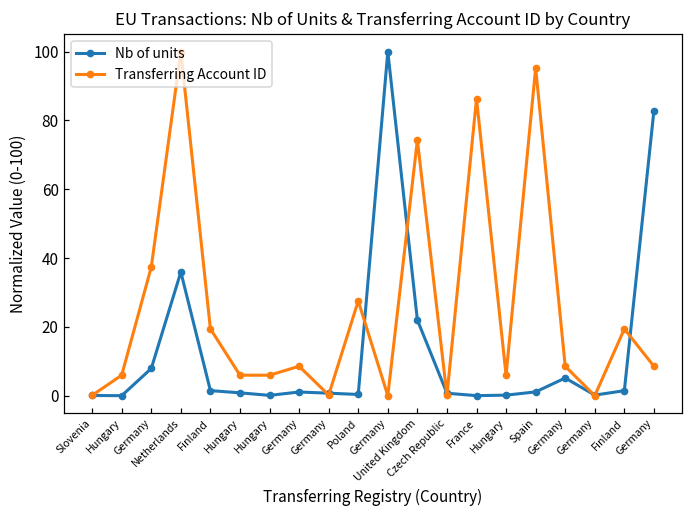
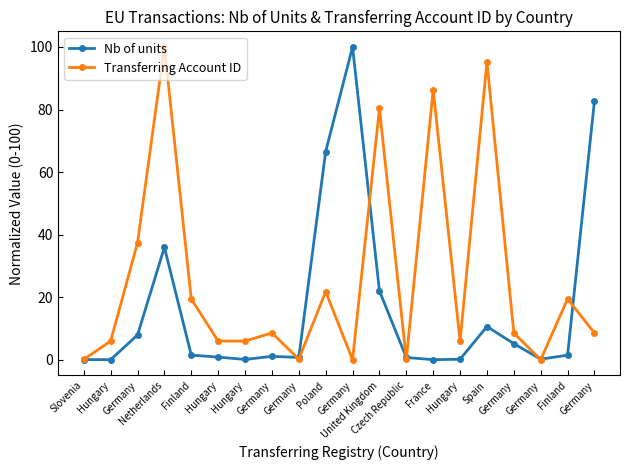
Nb of units, Poland: 0 -> 67
Transferring Account ID, Poland: 28 -> 22
Transferring Account ID, United Kingdom: 74 -> 80
Nb of units, Spain: 1 -> 11
